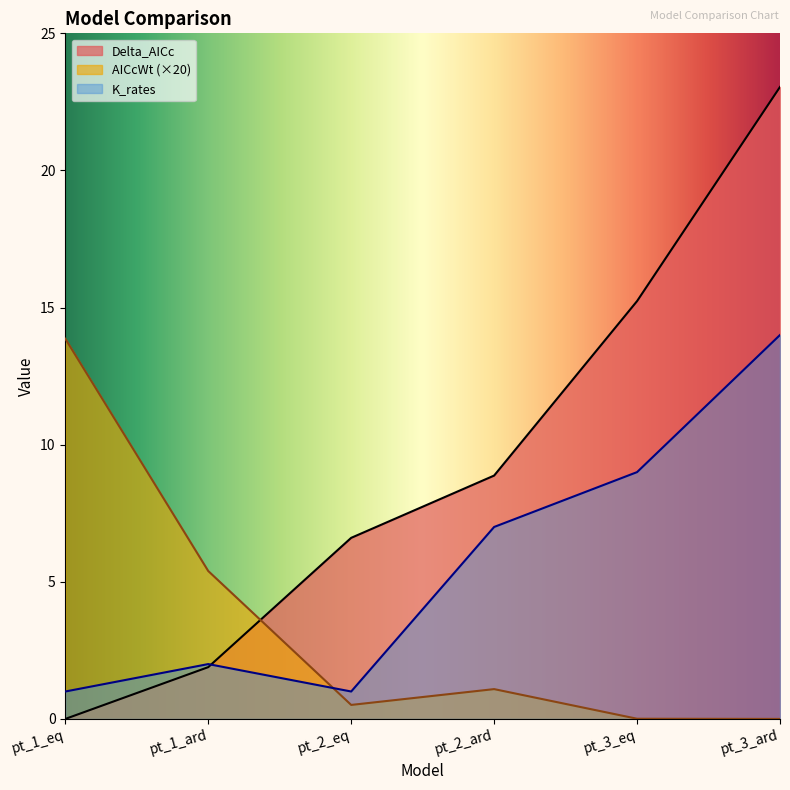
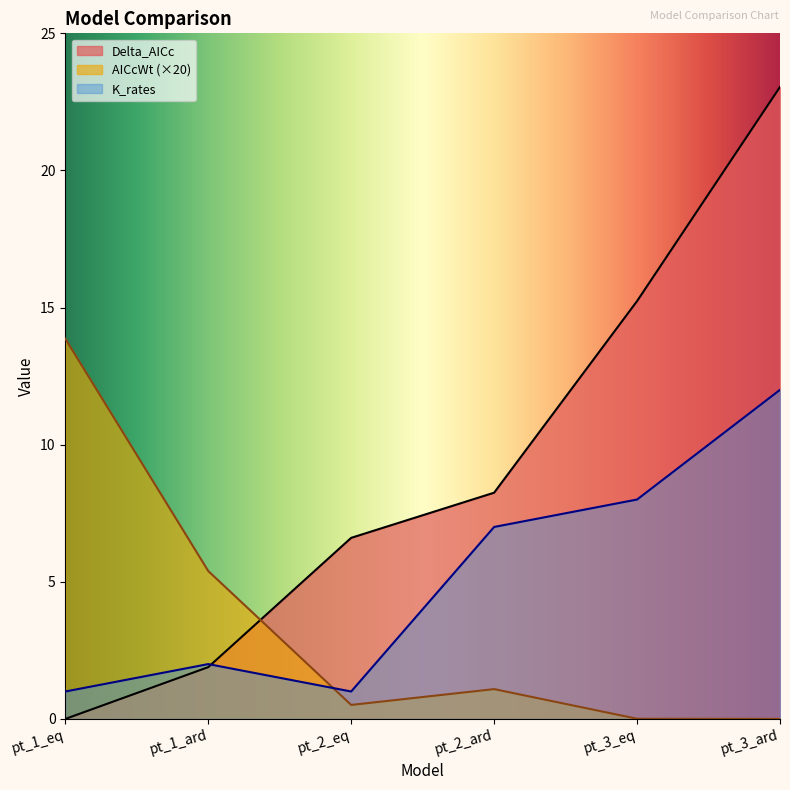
Delta_AICc, pt_2_ard: 8.9 -> 8.2
K_rates, pt_3_eq: 9 -> 8
K_rates, pt_3_ard: 14 -> 12
